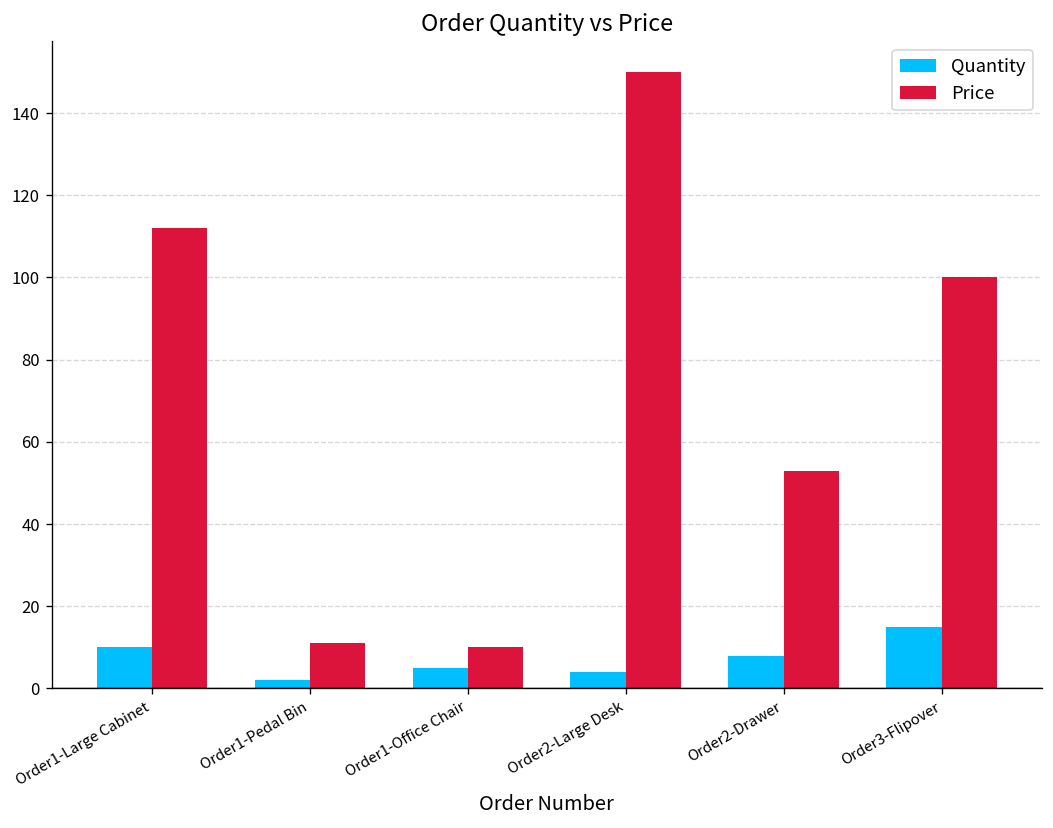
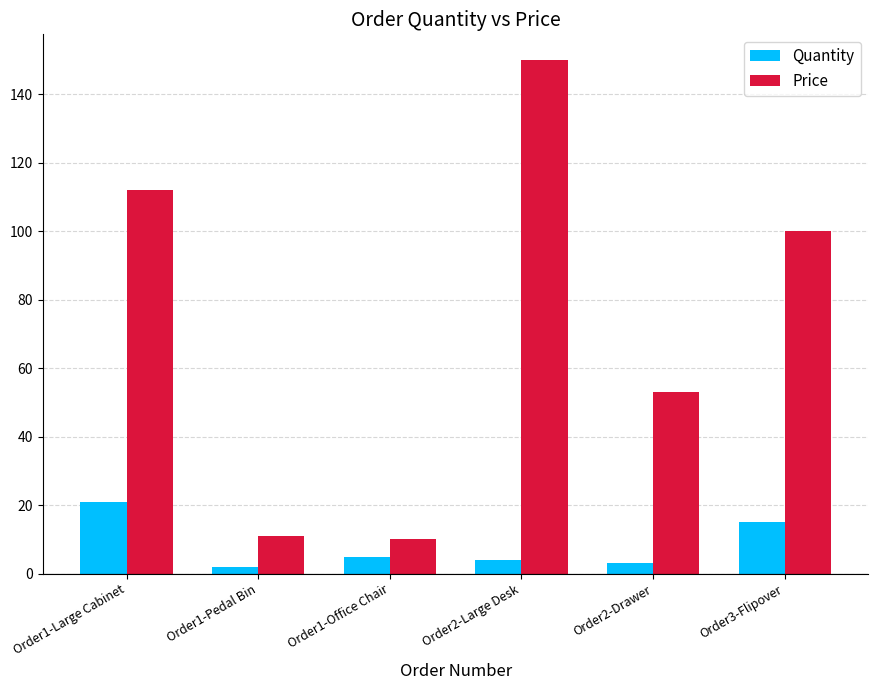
Quantity, Order1-Large Cabinet: 10 -> 21
Quantity, Order2-Drawer: 8 -> 3
